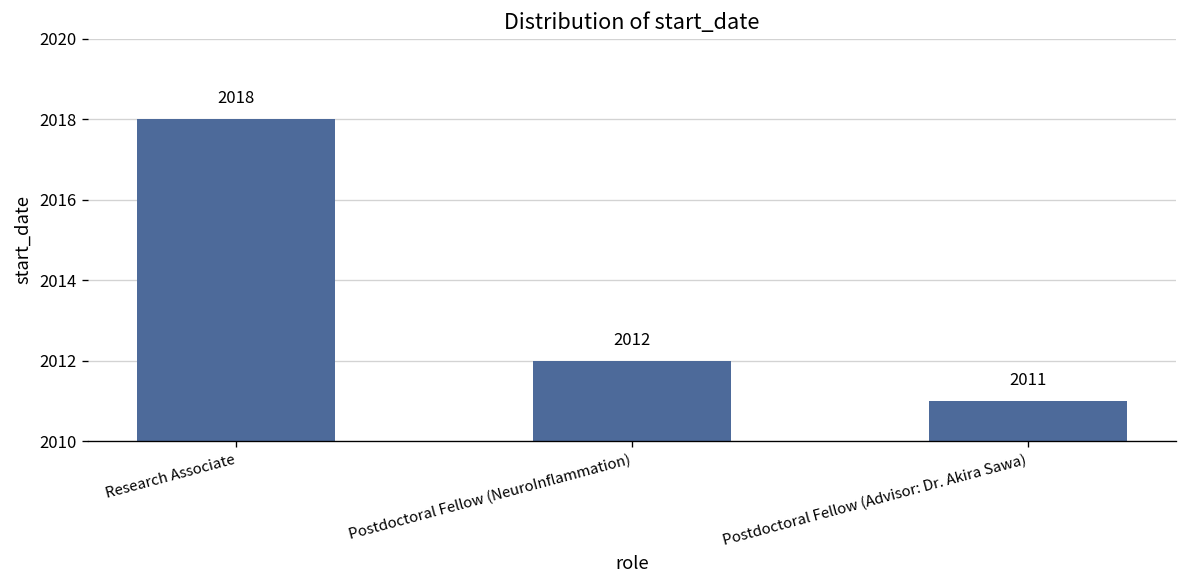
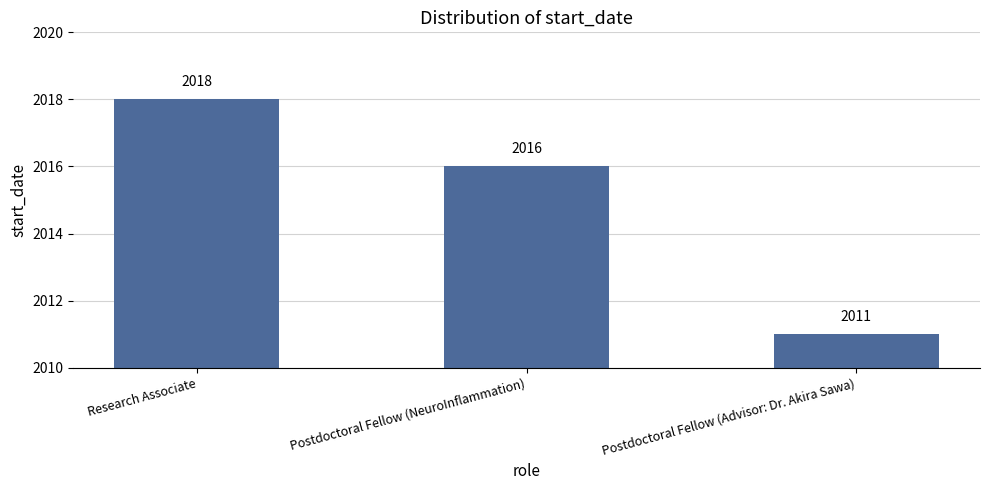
Postdoctoral Fellow (NeuroInflammation): 2012 -> 2016
